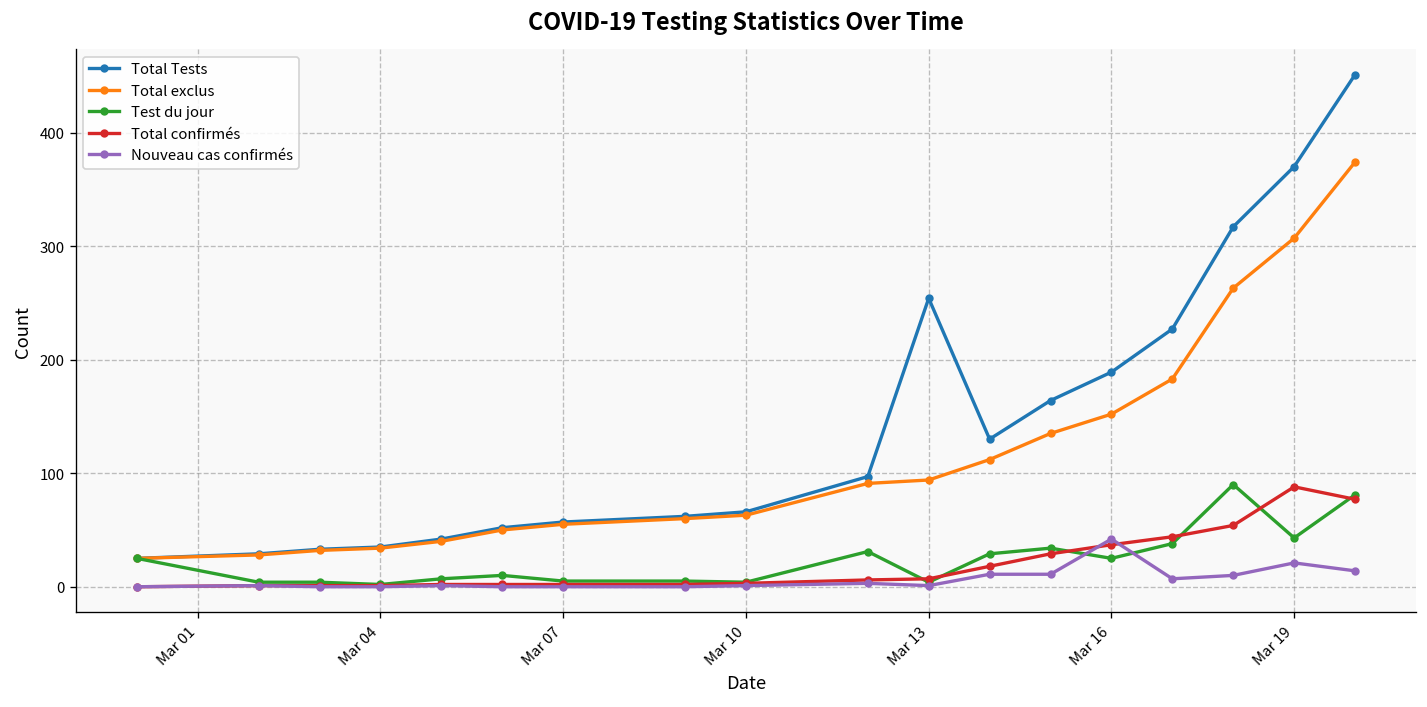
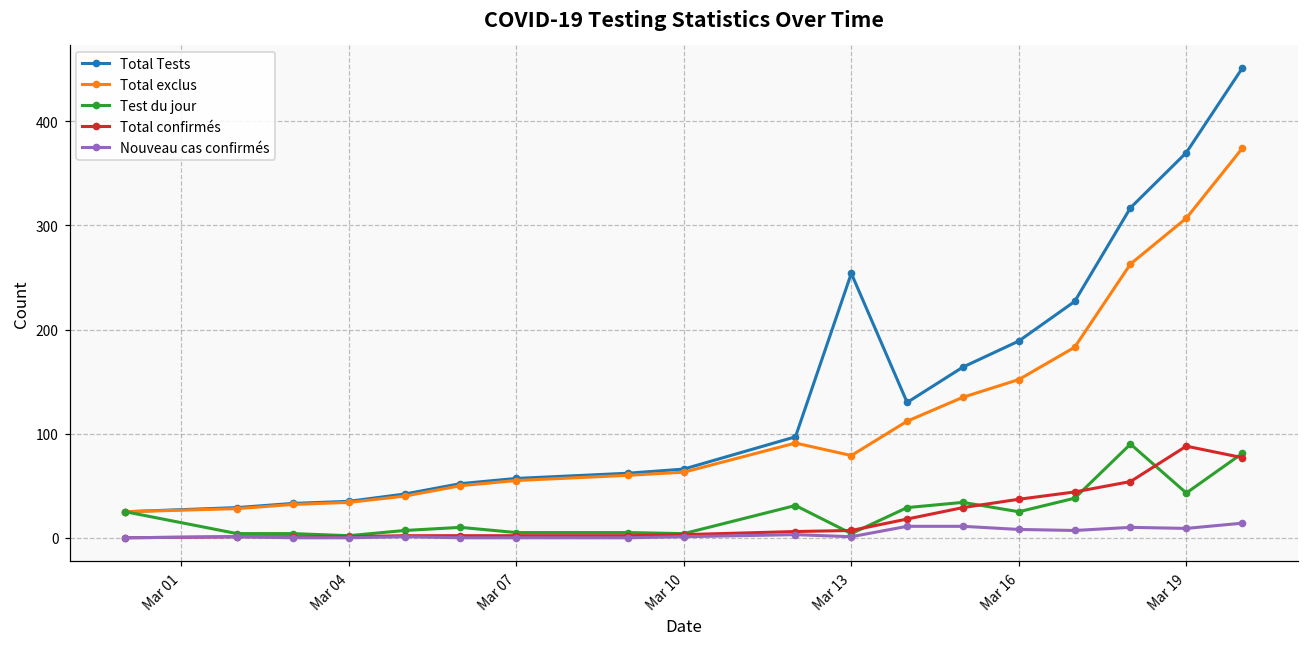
Total exclus, Mar 13: 90 -> 80
Nouveau cas confirmés, Mar 16: 40 -> 10
Nouveau cas confirmés, Mar 19: 20 -> 10
